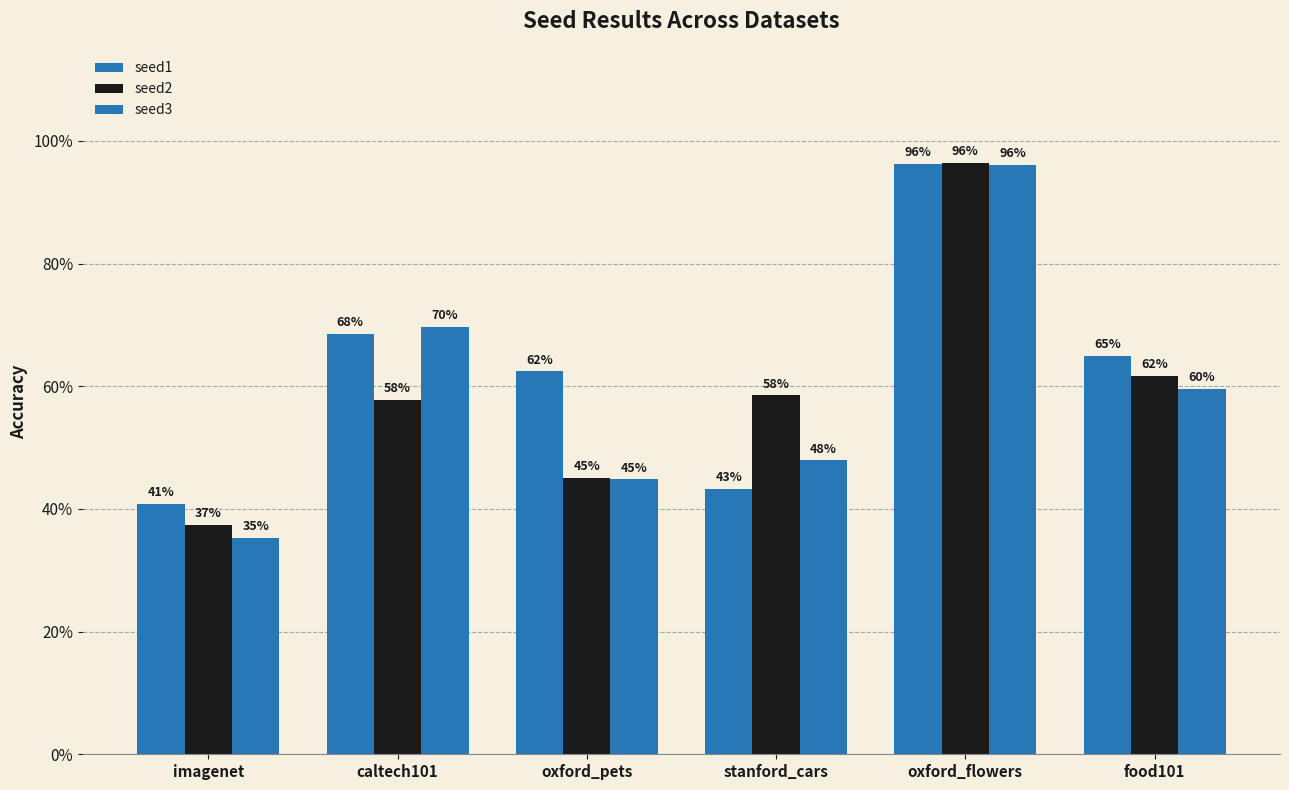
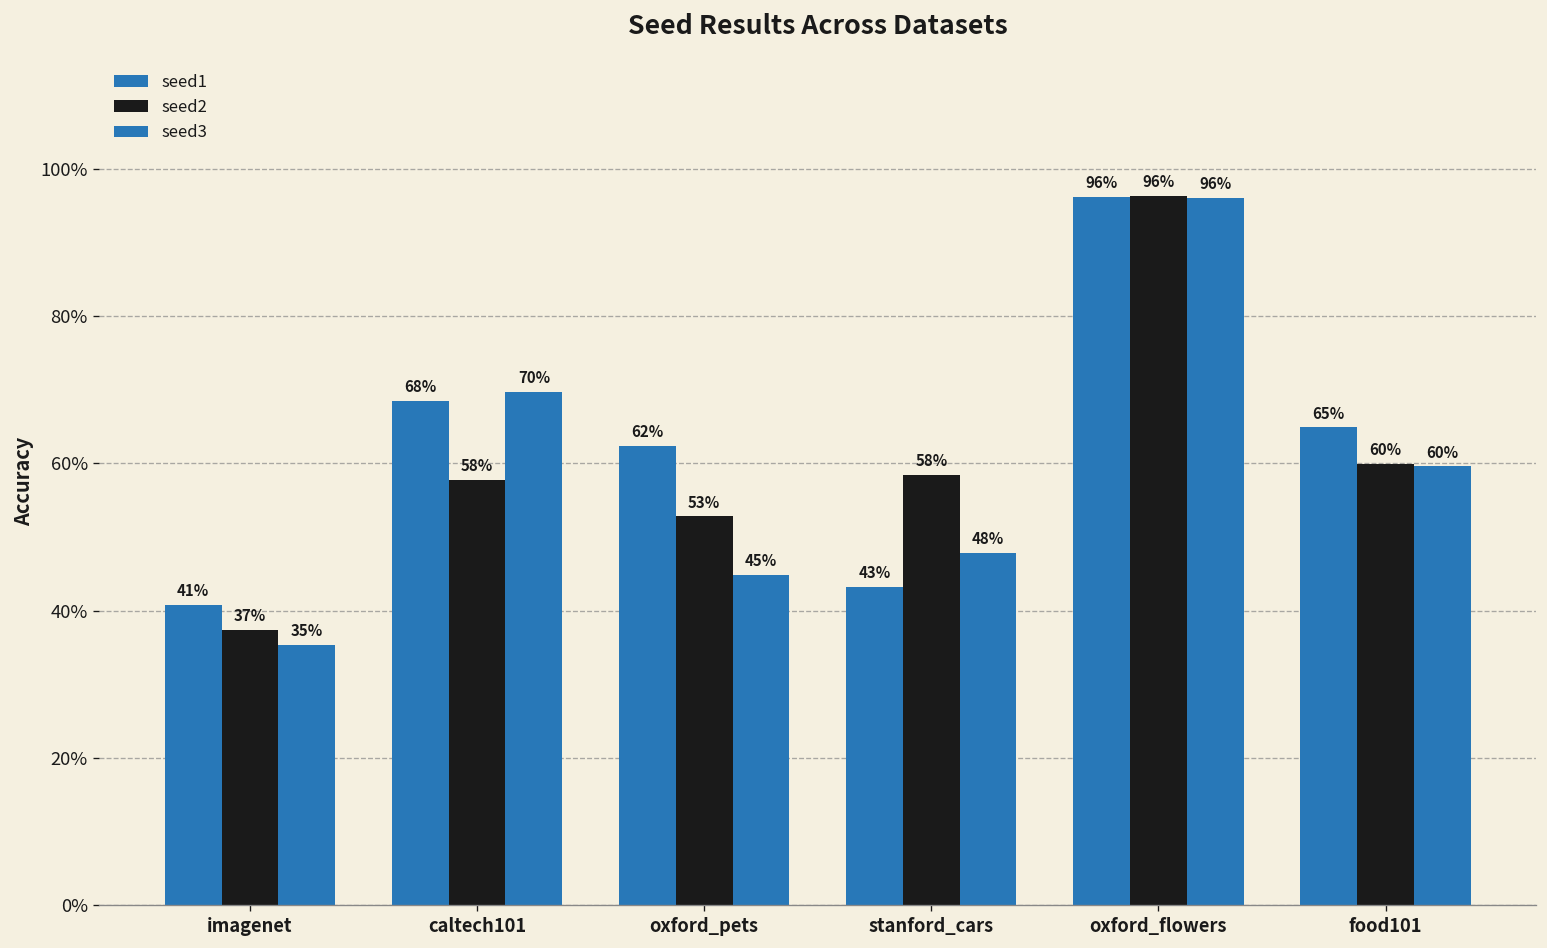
seed2, oxford_pets: 45% -> 53%
seed2, food101: 62% -> 60%
